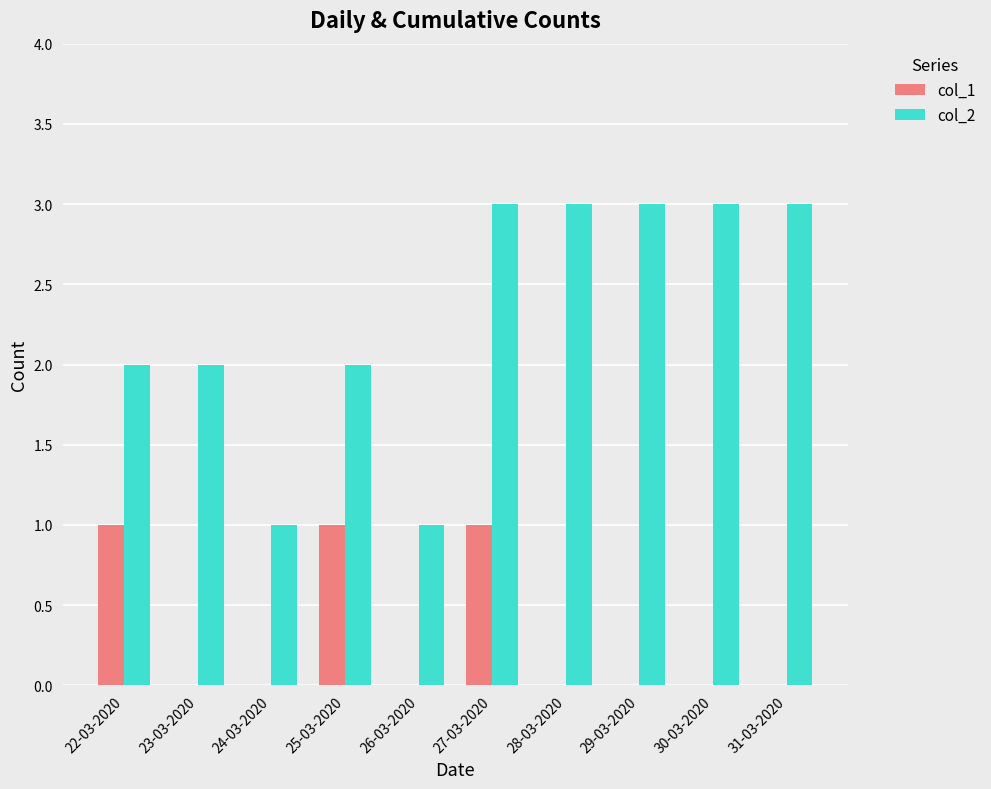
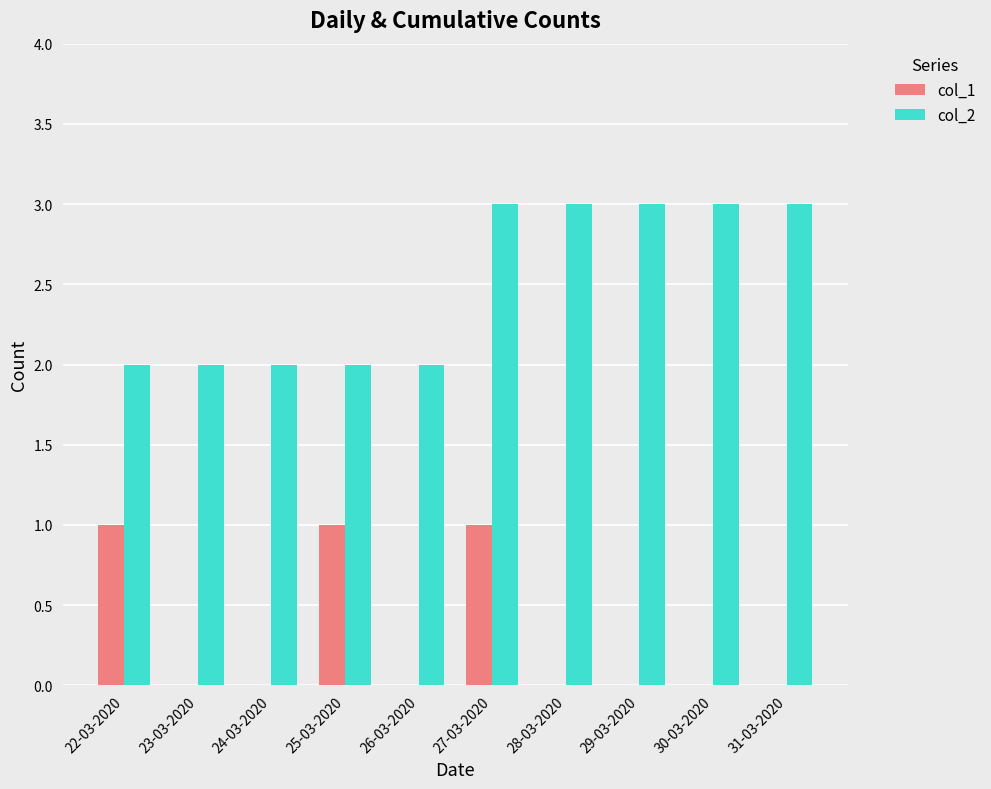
col_2, 24-03-2020: 1 -> 2
col_2, 26-03-2020: 1 -> 2
